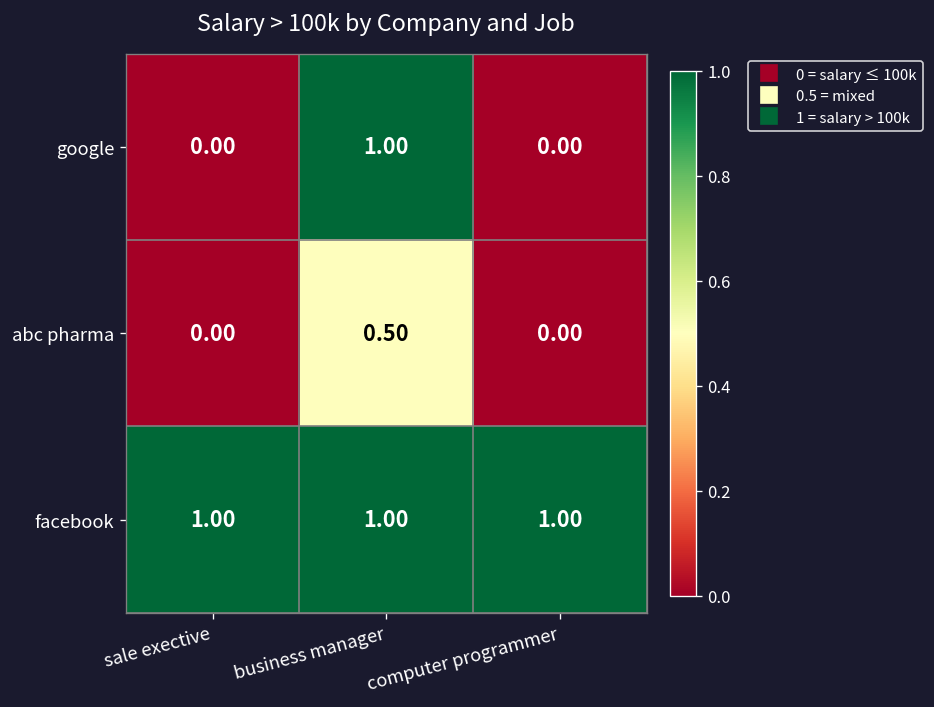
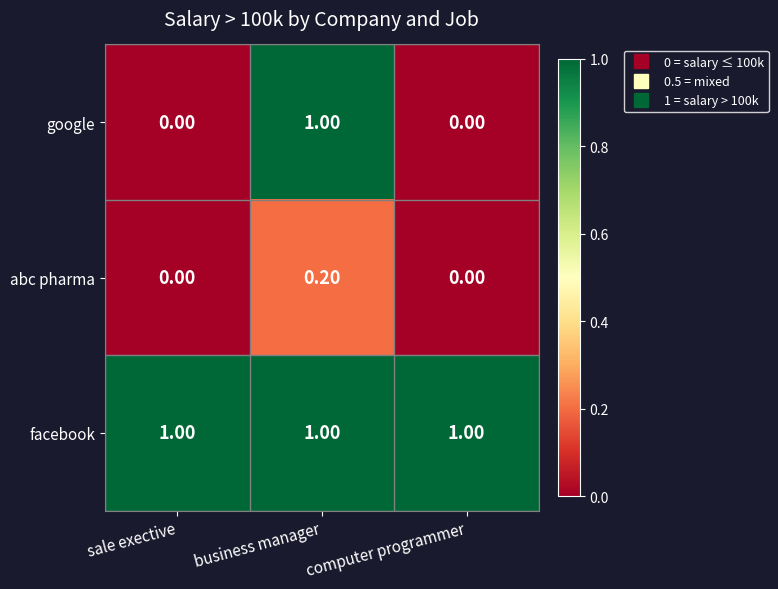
abc pharma, business manager: 0.50 -> 0.20
